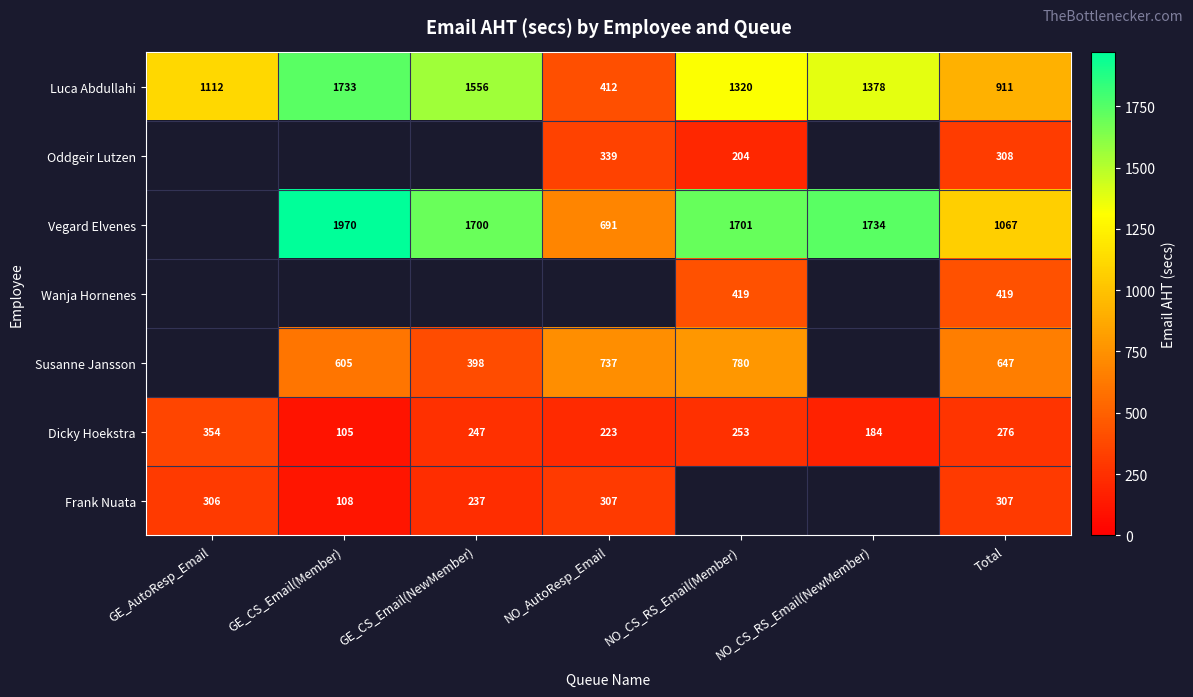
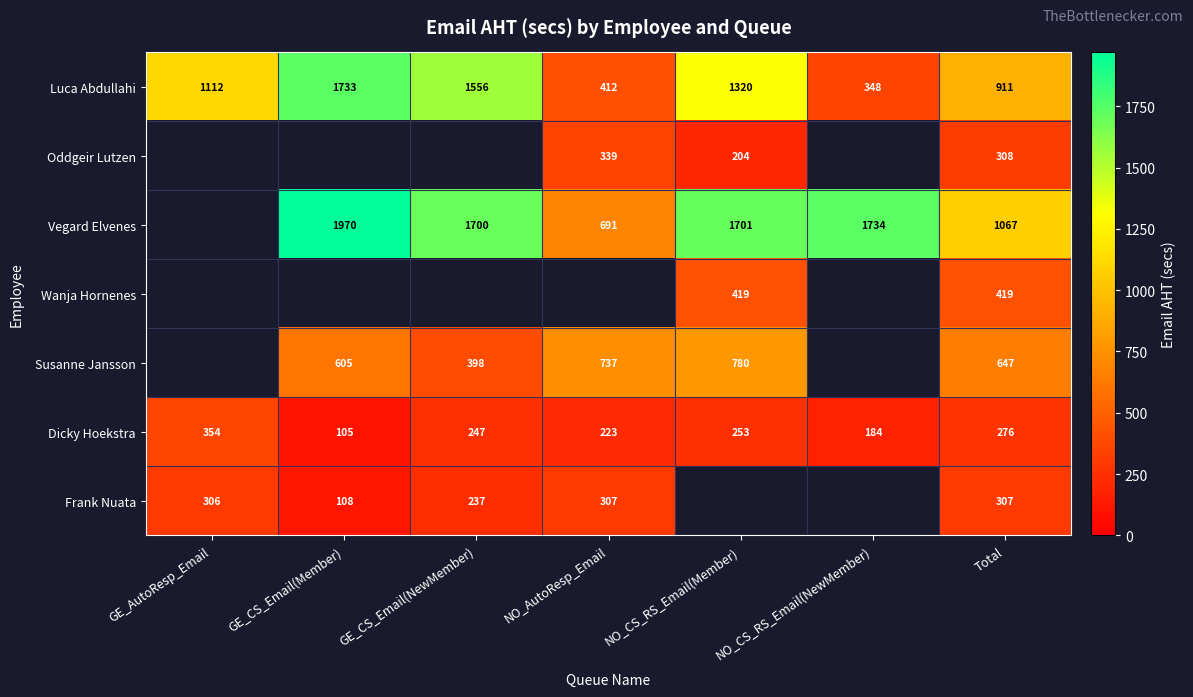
Luca Abdullahi, NO_CS_RS_Email(NewMember): 1378 -> 348
